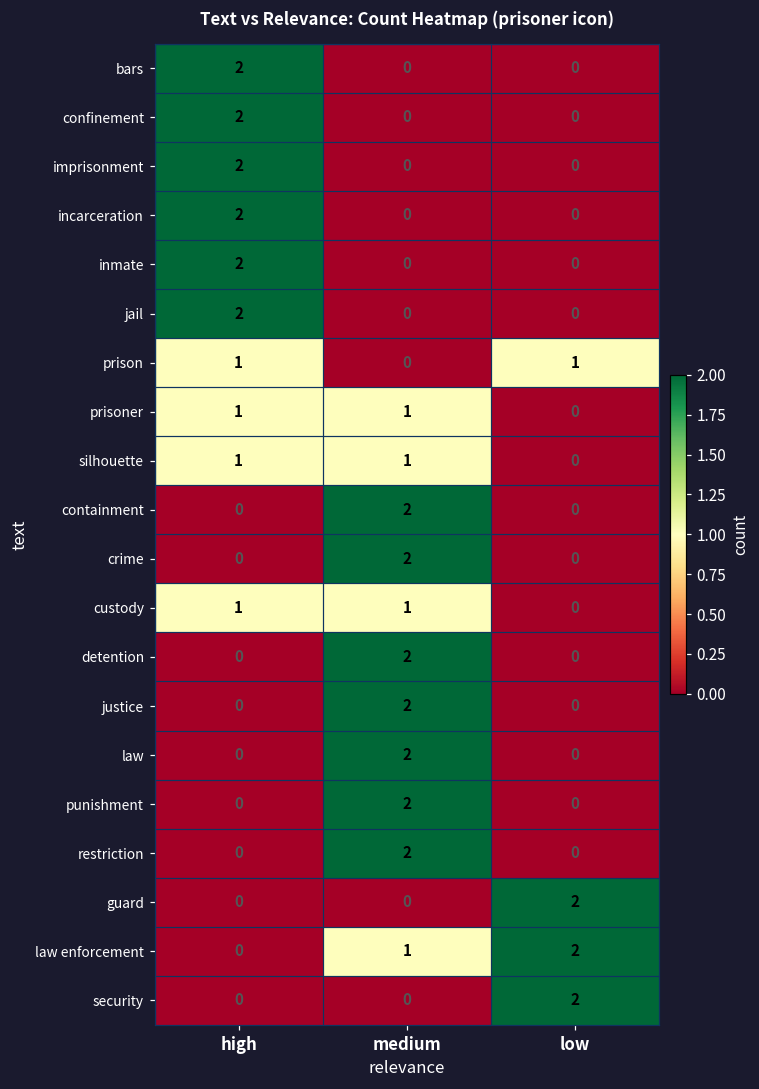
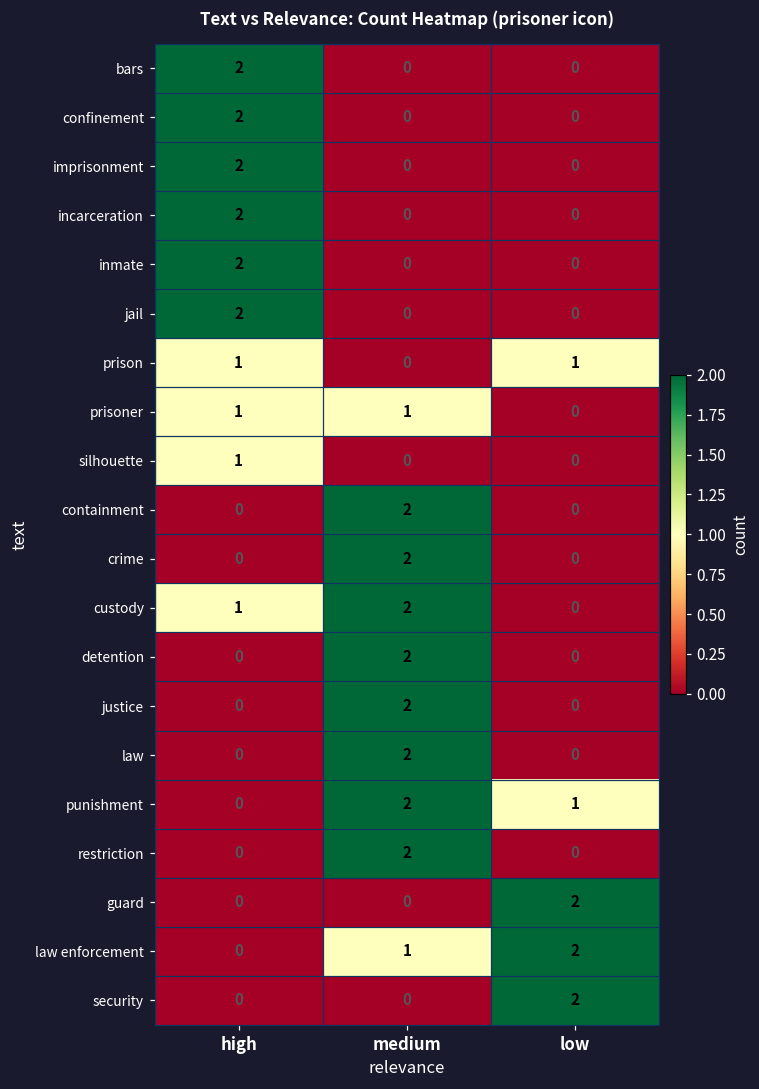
silhouette, medium: 1 -> 0
custody, medium: 1 -> 2
punishment, low: 0 -> 1
